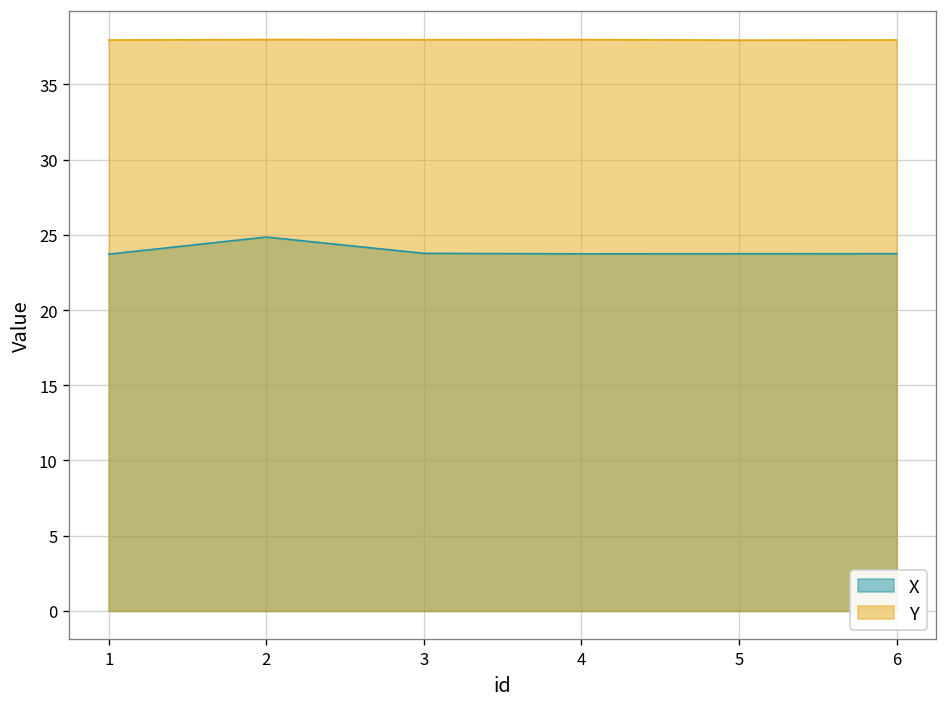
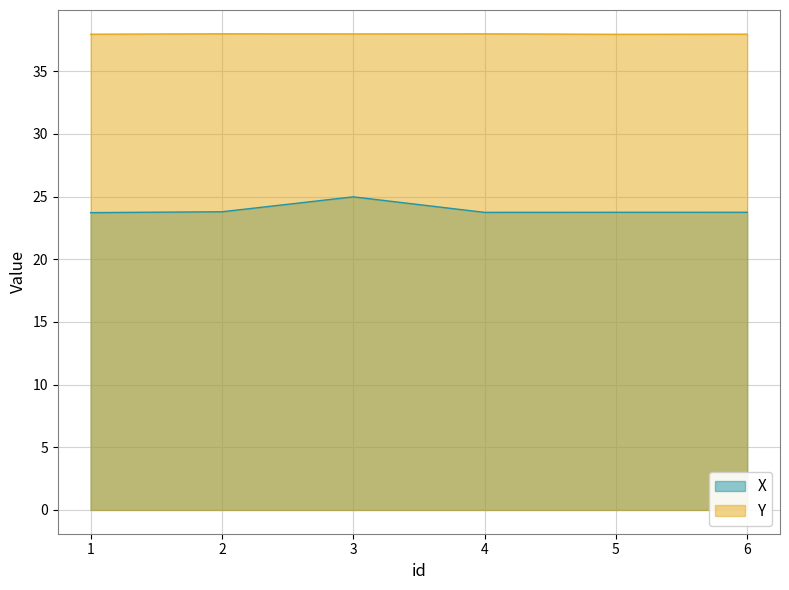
X, 2: 24.9 -> 23.8
X, 3: 23.8 -> 25.0
